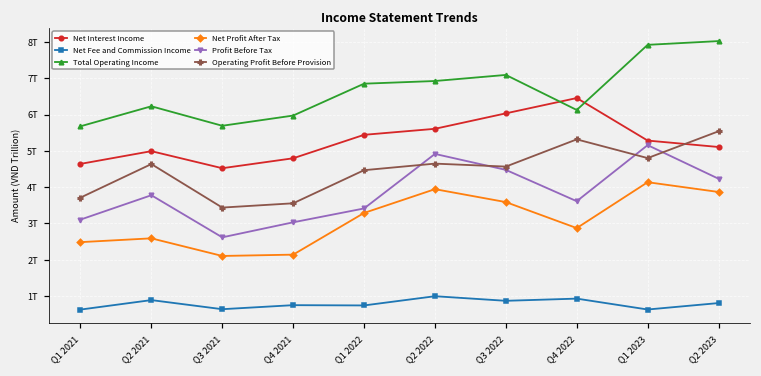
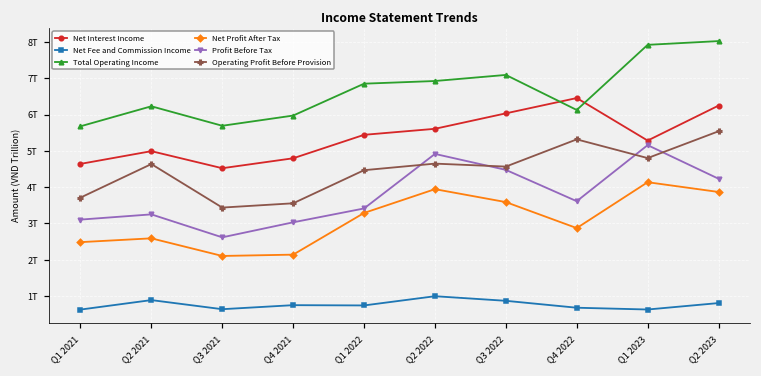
Profit Before Tax, Q2 2021: 3.8T -> 3.2T
Net Fee and Commission Income, Q4 2022: 0.9T -> 0.7T
Net Interest Income, Q2 2023: 5.1T -> 6.2T
